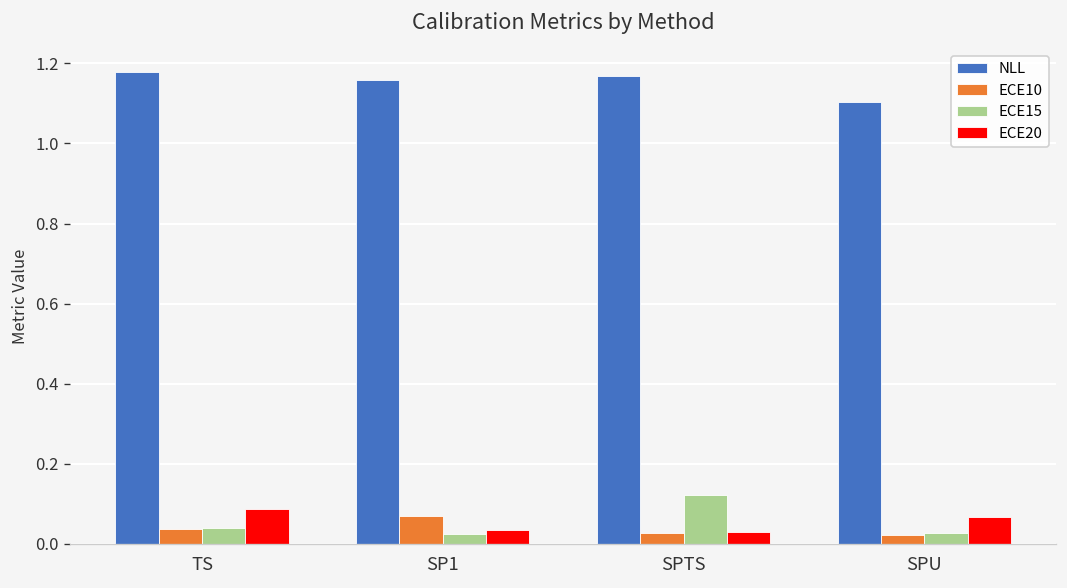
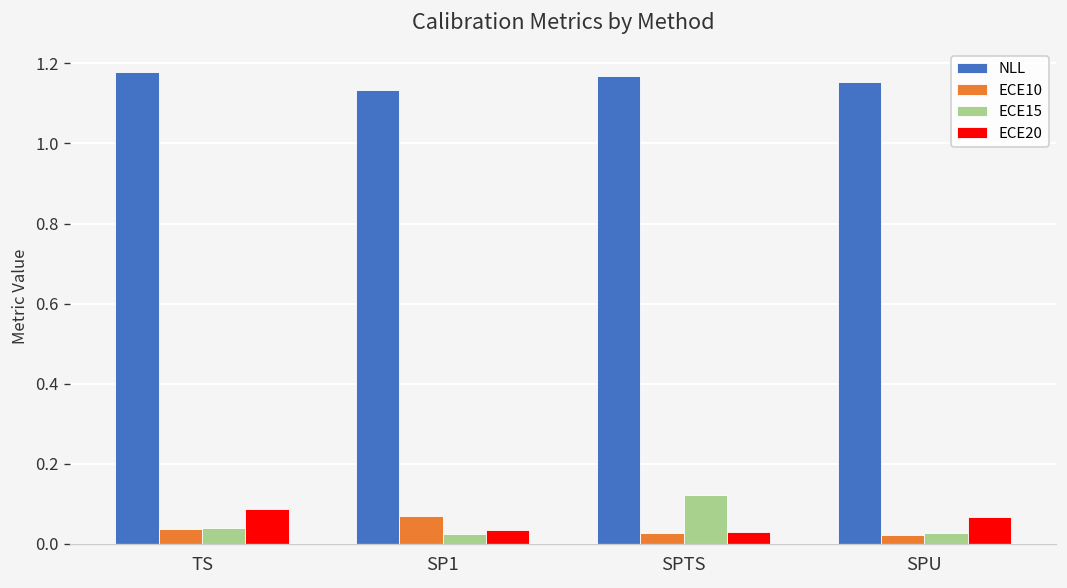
NLL, SP1: 1.16 -> 1.13
NLL, SPU: 1.10 -> 1.15
